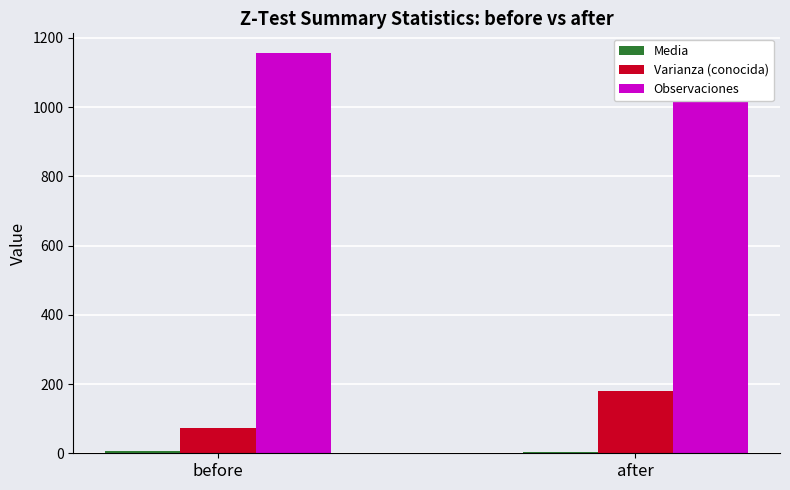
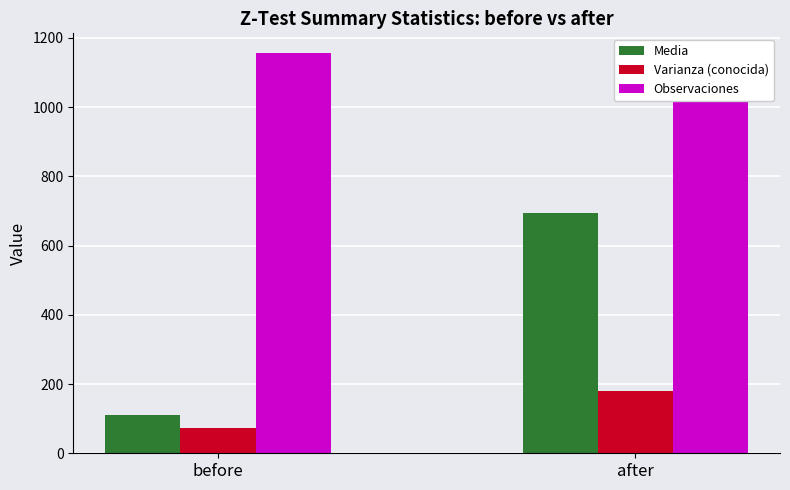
Media, before: 10 -> 110
Media, after: 0 -> 690
